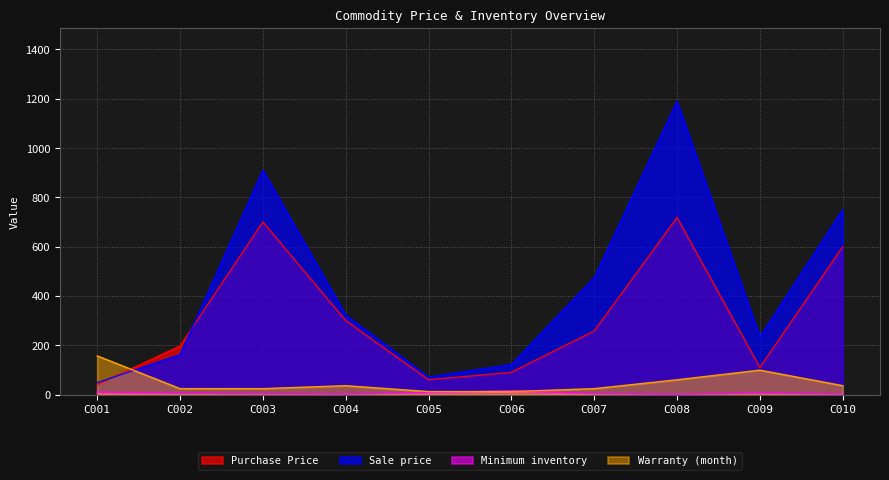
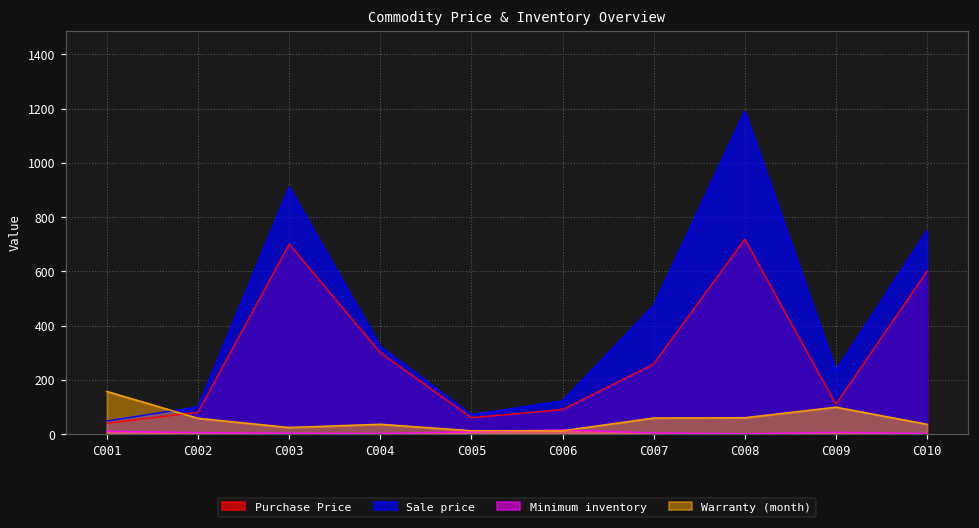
Purchase Price, C002: 200 -> 80
Sale price, C002: 160 -> 100
Warranty (month), C002: 20 -> 60
Warranty (month), C007: 20 -> 60
